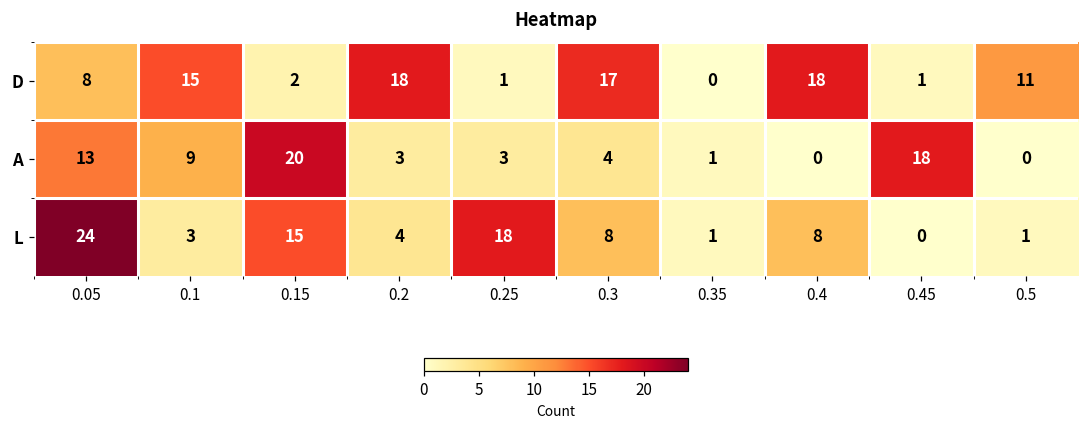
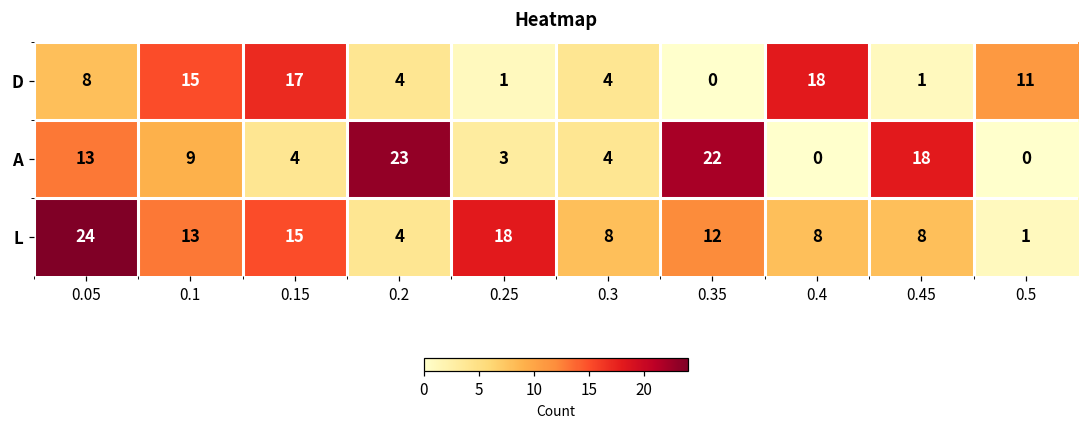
D, 0.15: 2 -> 17
D, 0.2: 18 -> 4
D, 0.3: 17 -> 4
A, 0.15: 20 -> 4
A, 0.2: 3 -> 23
A, 0.35: 1 -> 22
L, 0.1: 3 -> 13
L, 0.35: 1 -> 12
L, 0.45: 0 -> 8
